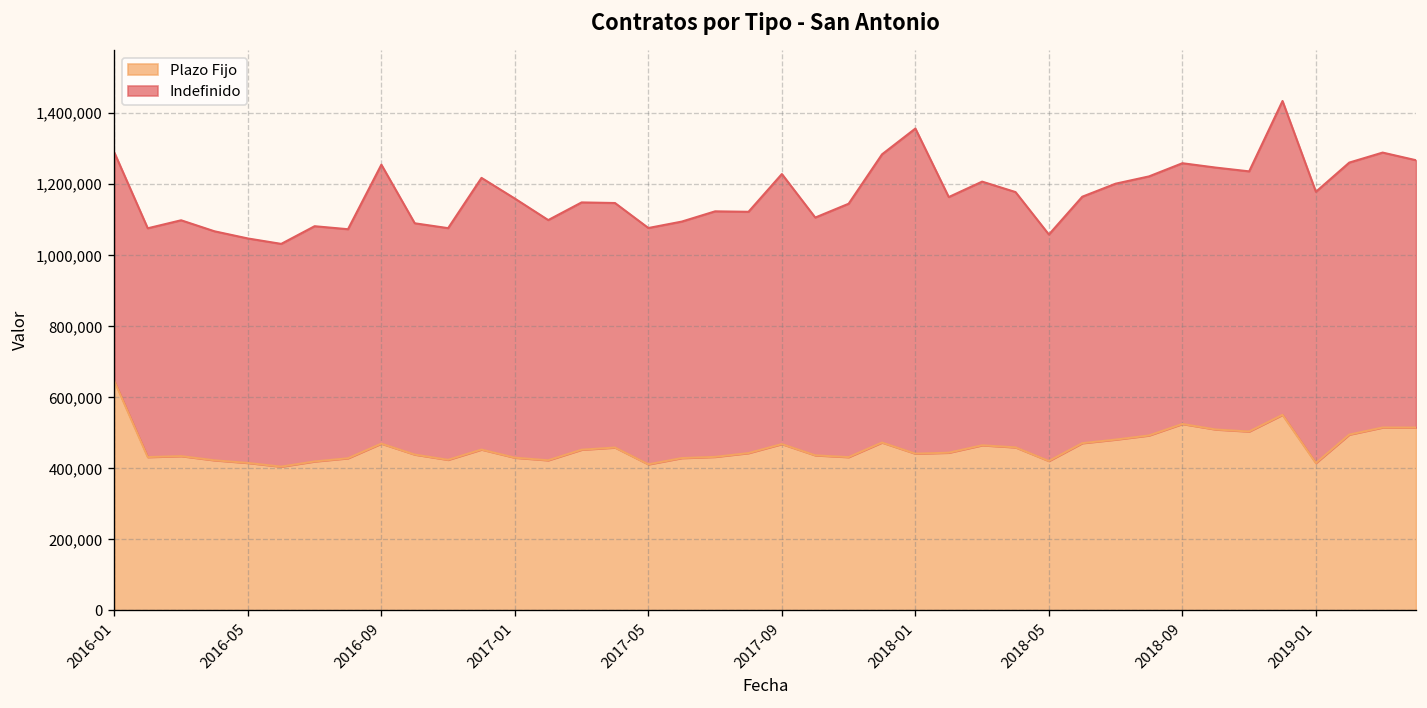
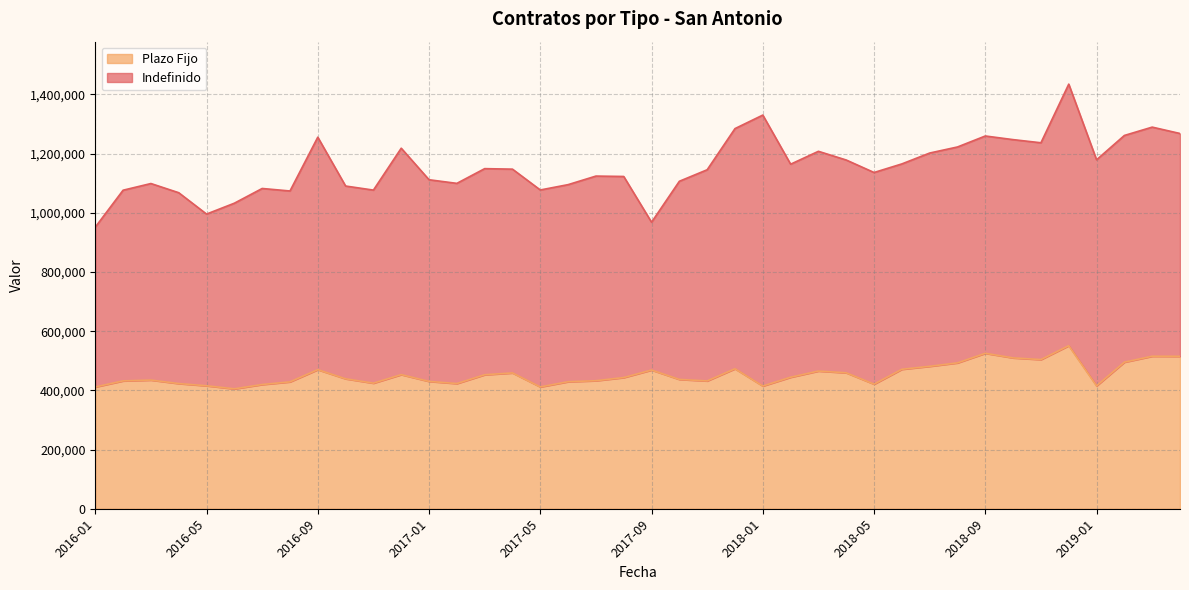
Plazo Fijo, 2016-01: 650,000 -> 410,000
Indefinido, 2016-01: 640,000 -> 540,000
Indefinido, 2016-05: 630,000 -> 580,000
Indefinido, 2017-01: 730,000 -> 680,000
Indefinido, 2017-09: 760,000 -> 500,000
Plazo Fijo, 2018-01: 440,000 -> 410,000
Indefinido, 2018-05: 640,000 -> 720,000
